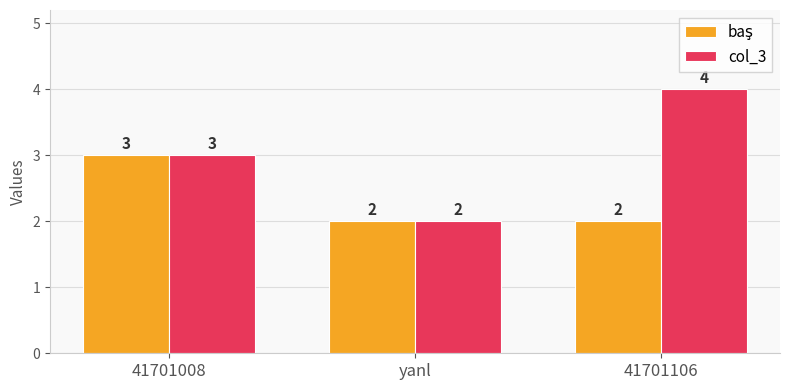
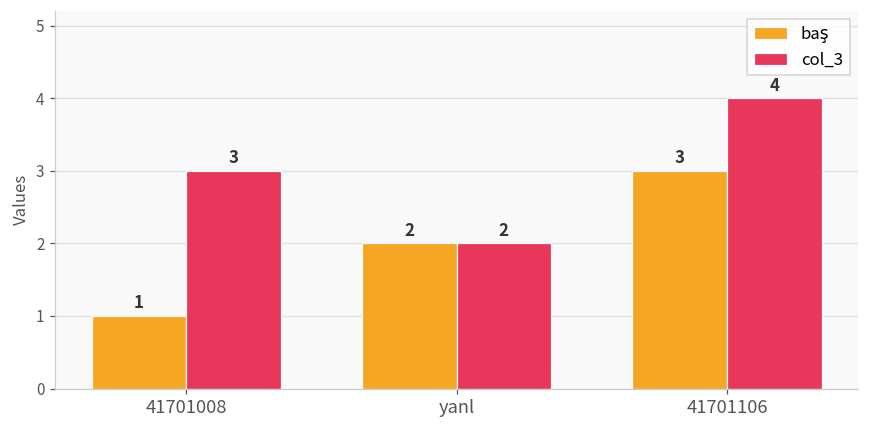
baş, 41701008: 3 -> 1
baş, 41701106: 2 -> 3
